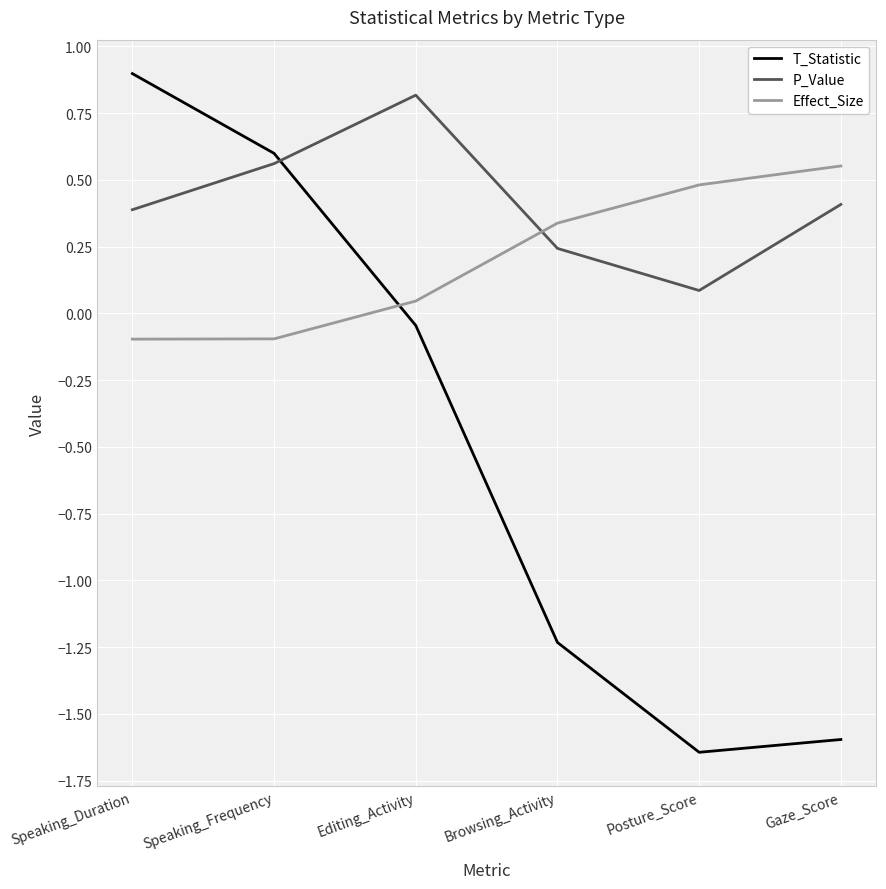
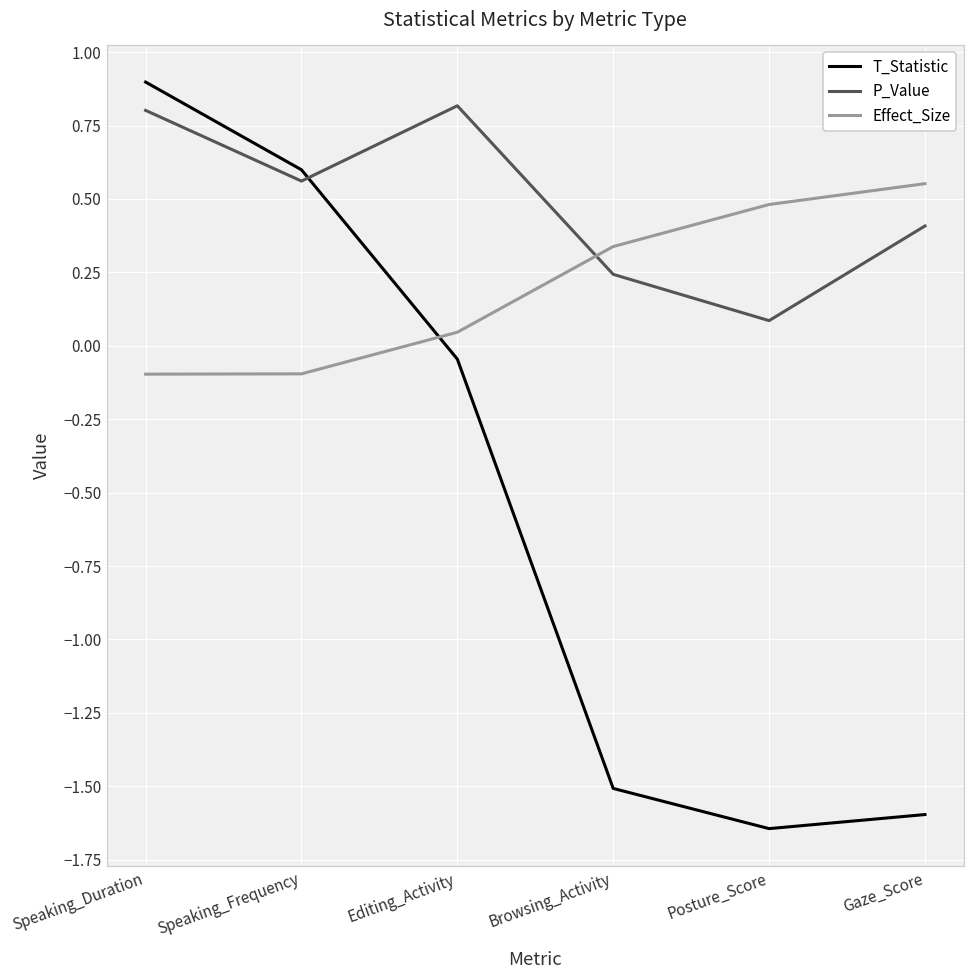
P_Value, Speaking_Duration: 0.39 -> 0.80
T_Statistic, Browsing_Activity: -1.23 -> -1.51
